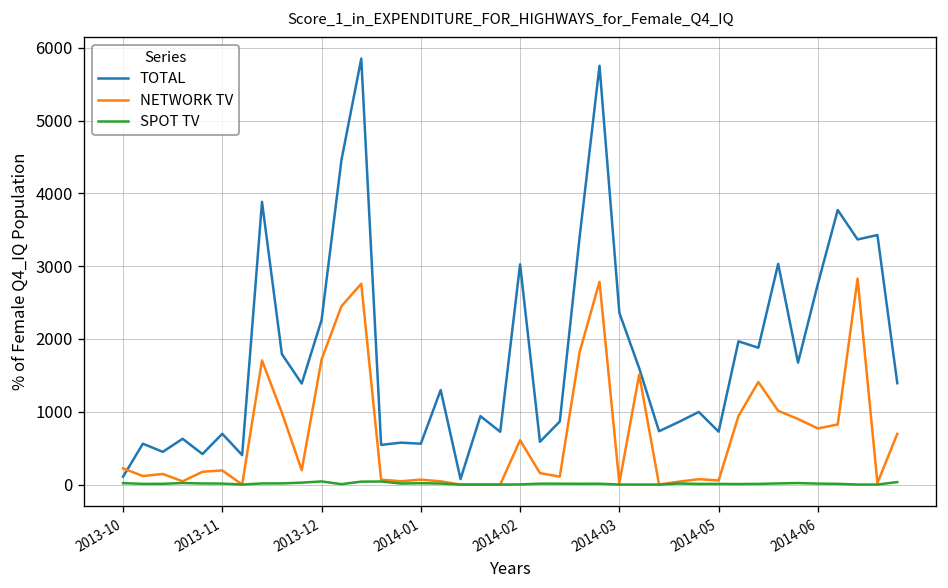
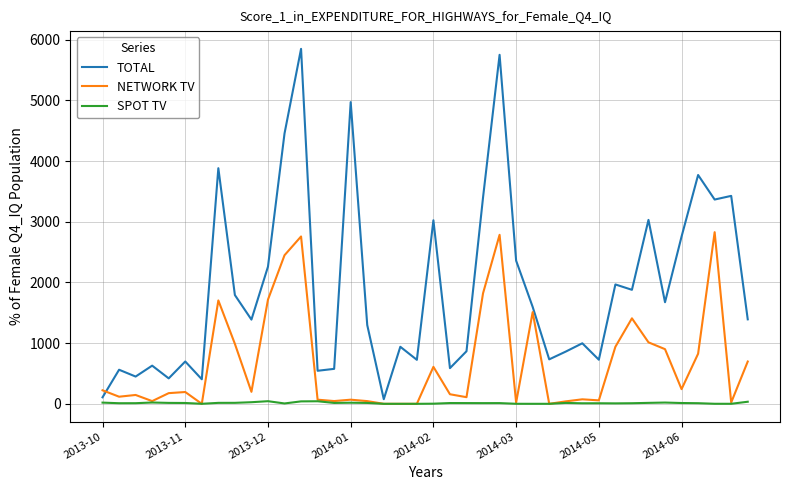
TOTAL, 2014-01: 600 -> 5000
NETWORK TV, 2014-06: 800 -> 200
